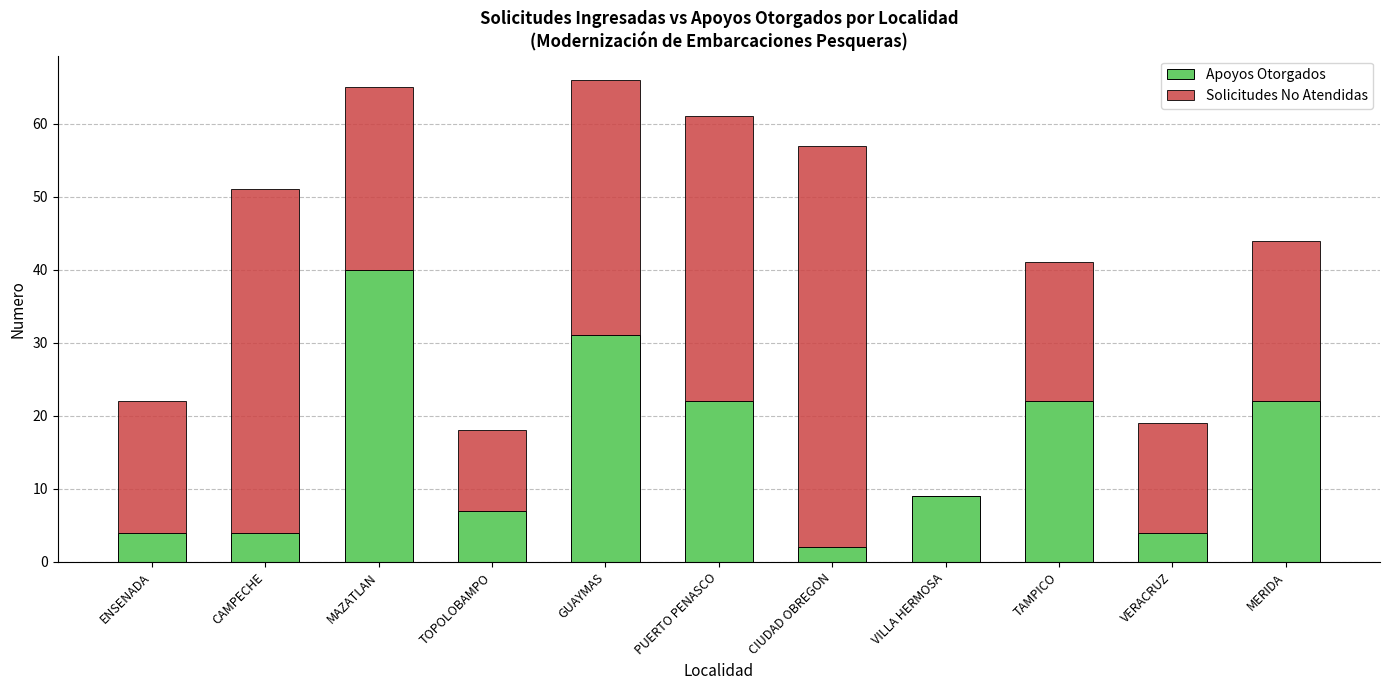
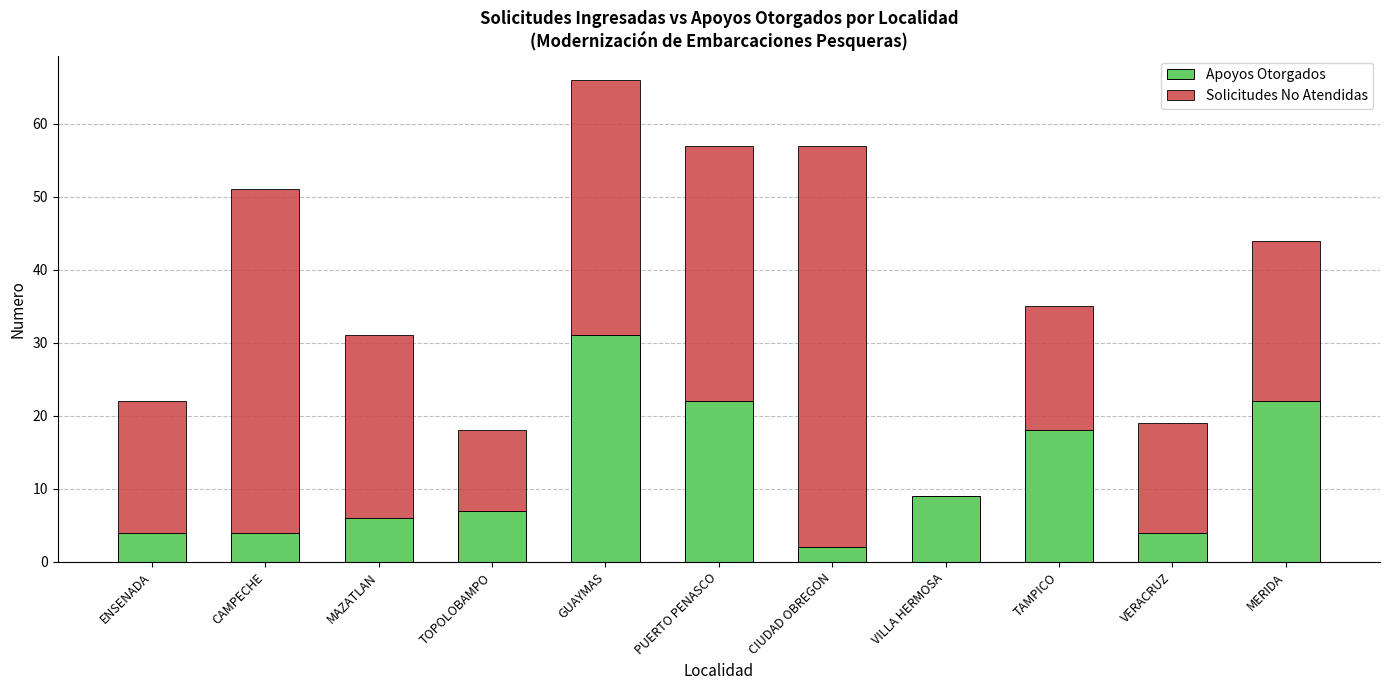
Apoyos Otorgados, MAZATLAN: 40 -> 6
Solicitudes No Atendidas, PUERTO PENASCO: 39 -> 35
Apoyos Otorgados, TAMPICO: 22 -> 18
Solicitudes No Atendidas, TAMPICO: 19 -> 17
